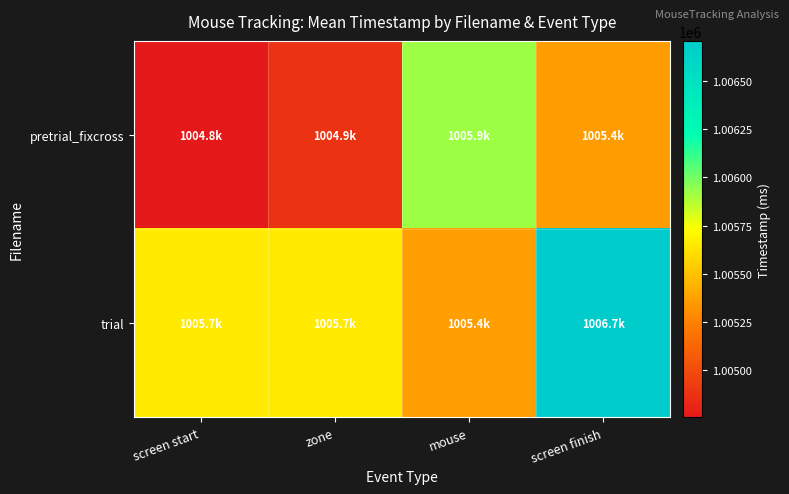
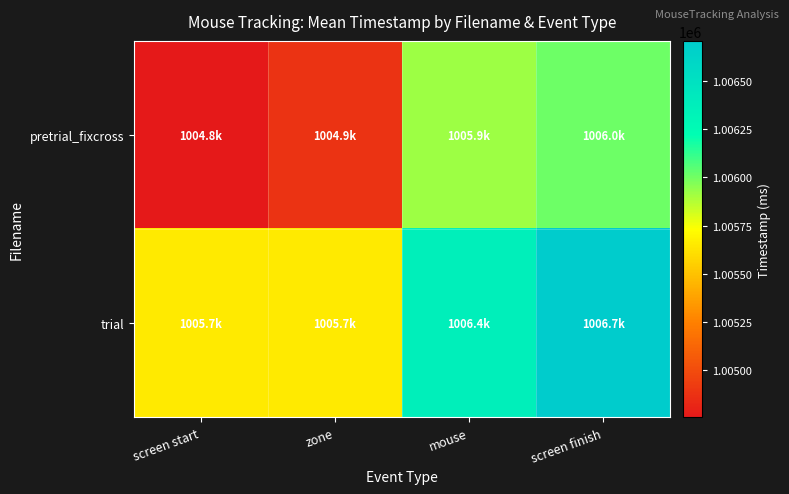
pretrial_fixcross, screen finish: 1005.4k -> 1006.0k
trial, mouse: 1005.4k -> 1006.4k
